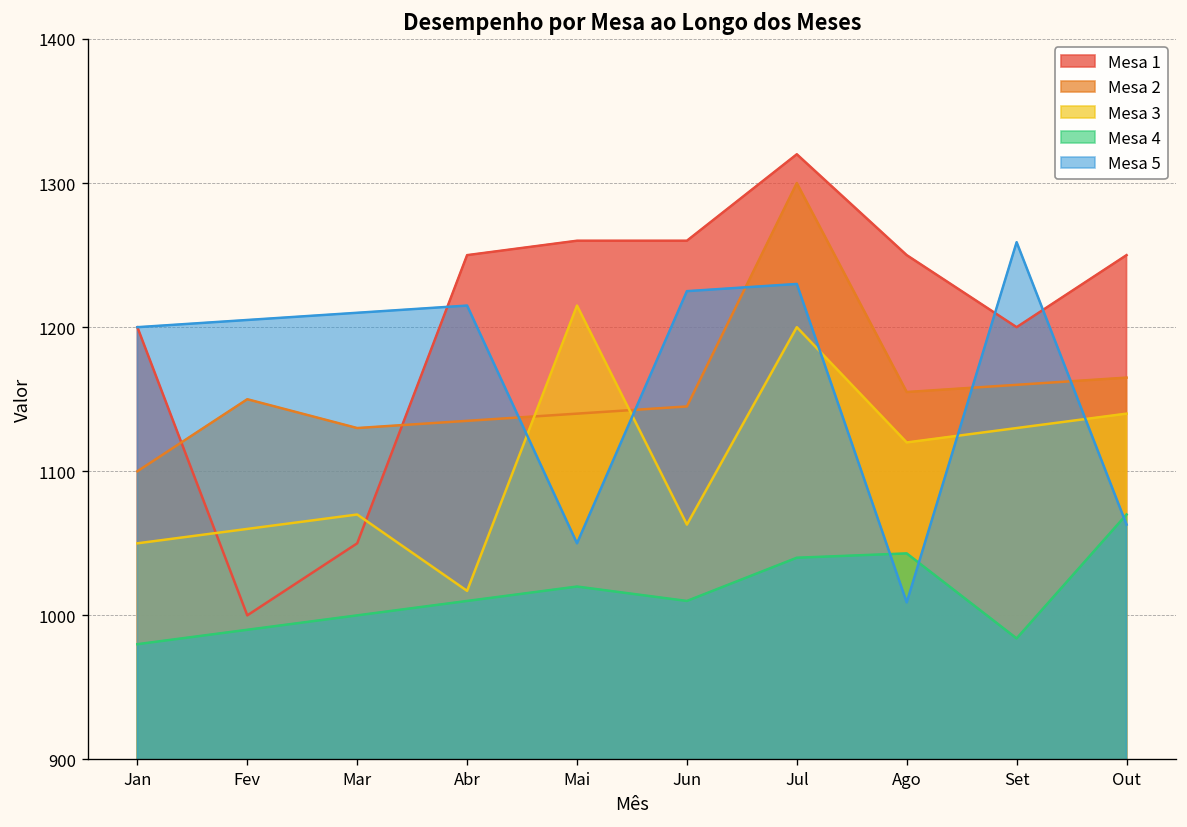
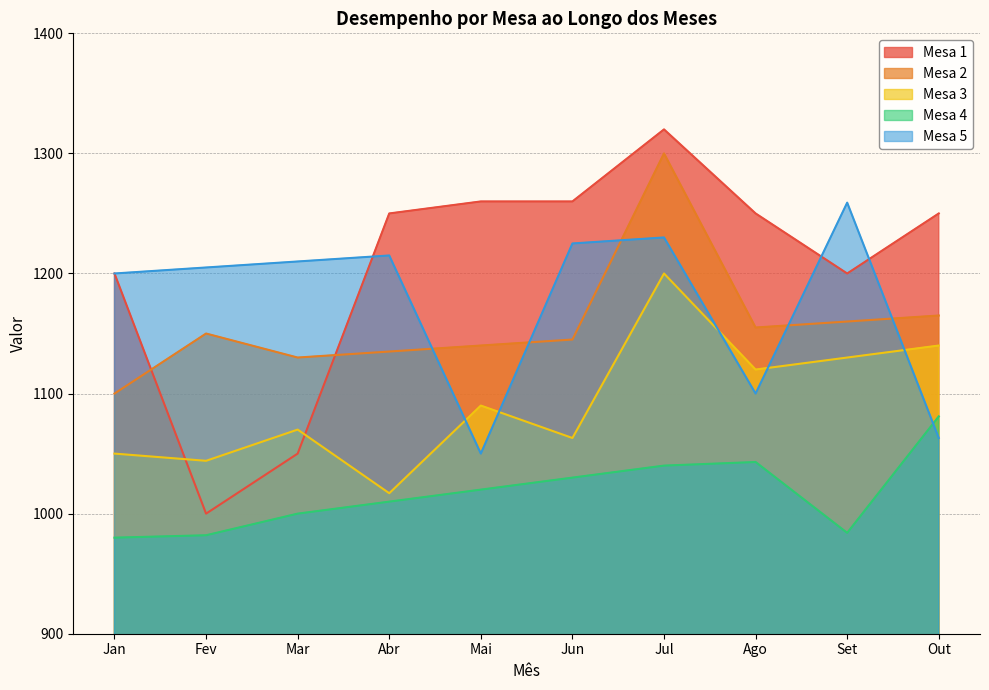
Mesa 3, Fev: 1060 -> 1044
Mesa 4, Fev: 990 -> 982
Mesa 3, Mai: 1215 -> 1090
Mesa 4, Jun: 1010 -> 1030
Mesa 5, Ago: 1009 -> 1100
Mesa 4, Out: 1070 -> 1081
